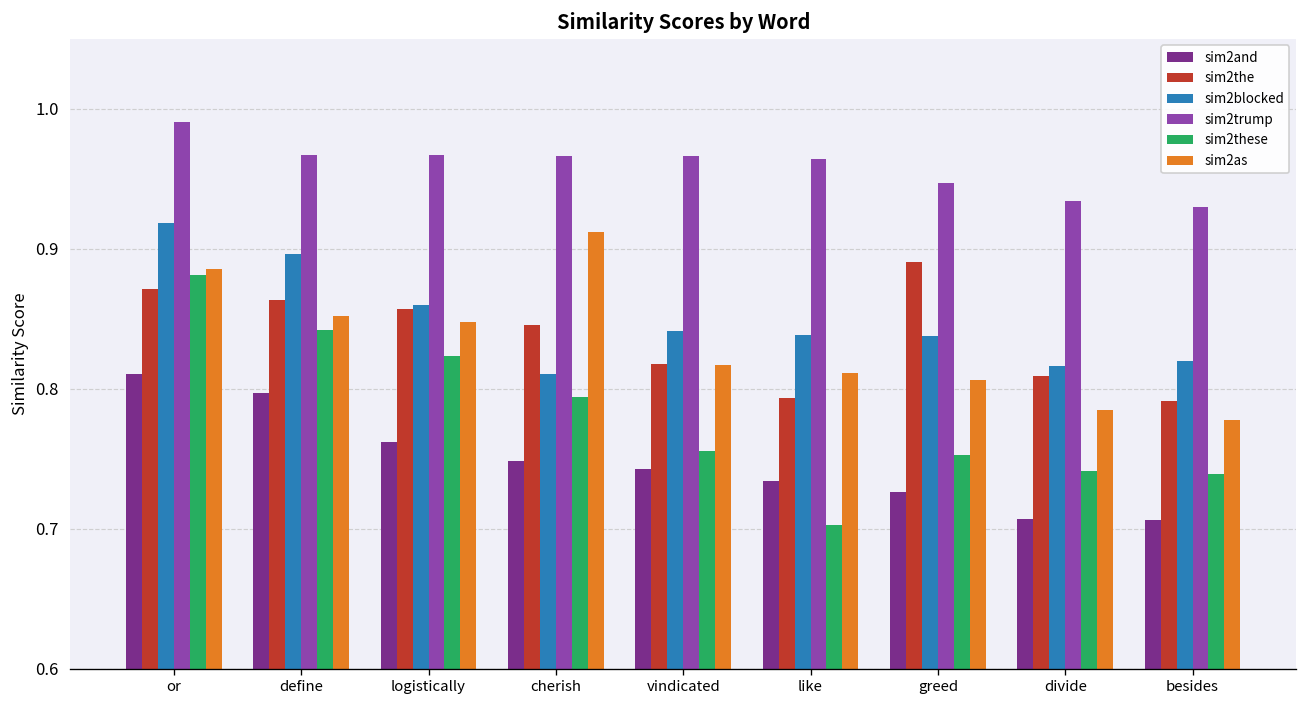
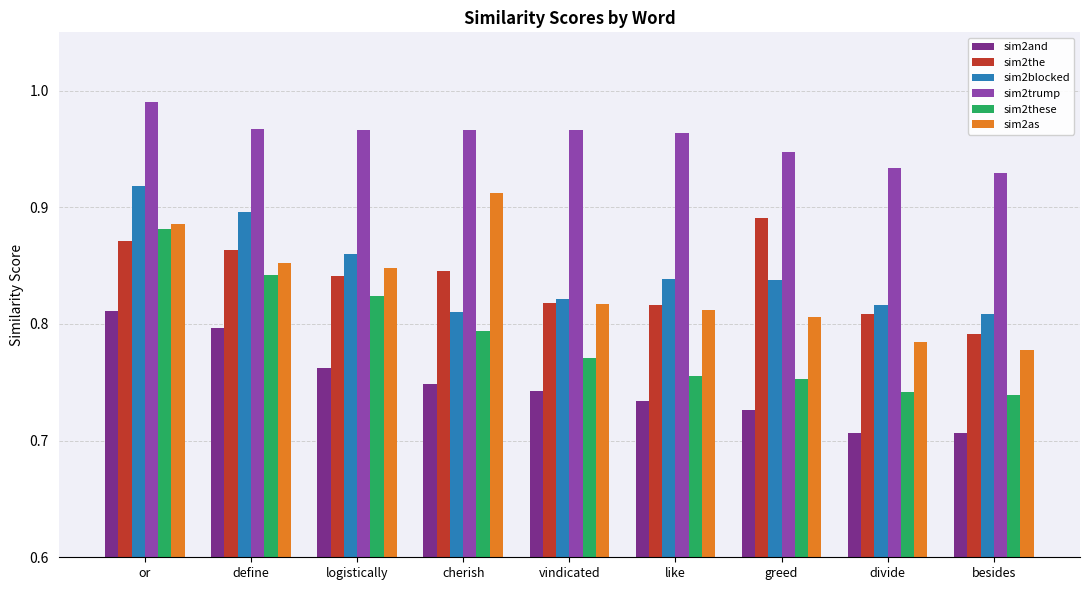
sim2the, logistically: 0.857 -> 0.841
sim2blocked, vindicated: 0.841 -> 0.822
sim2these, vindicated: 0.756 -> 0.771
sim2the, like: 0.794 -> 0.817
sim2these, like: 0.702 -> 0.755
sim2blocked, besides: 0.820 -> 0.809
